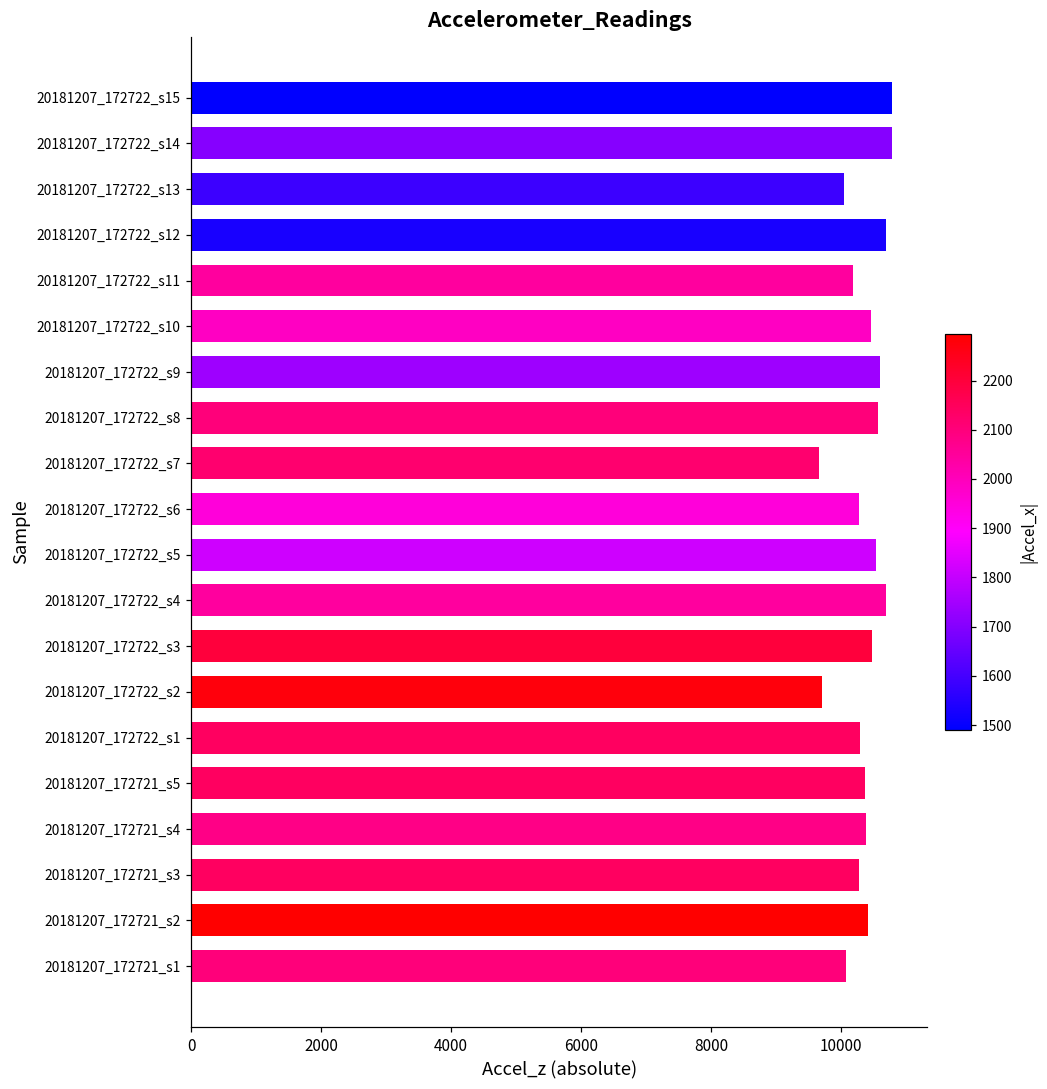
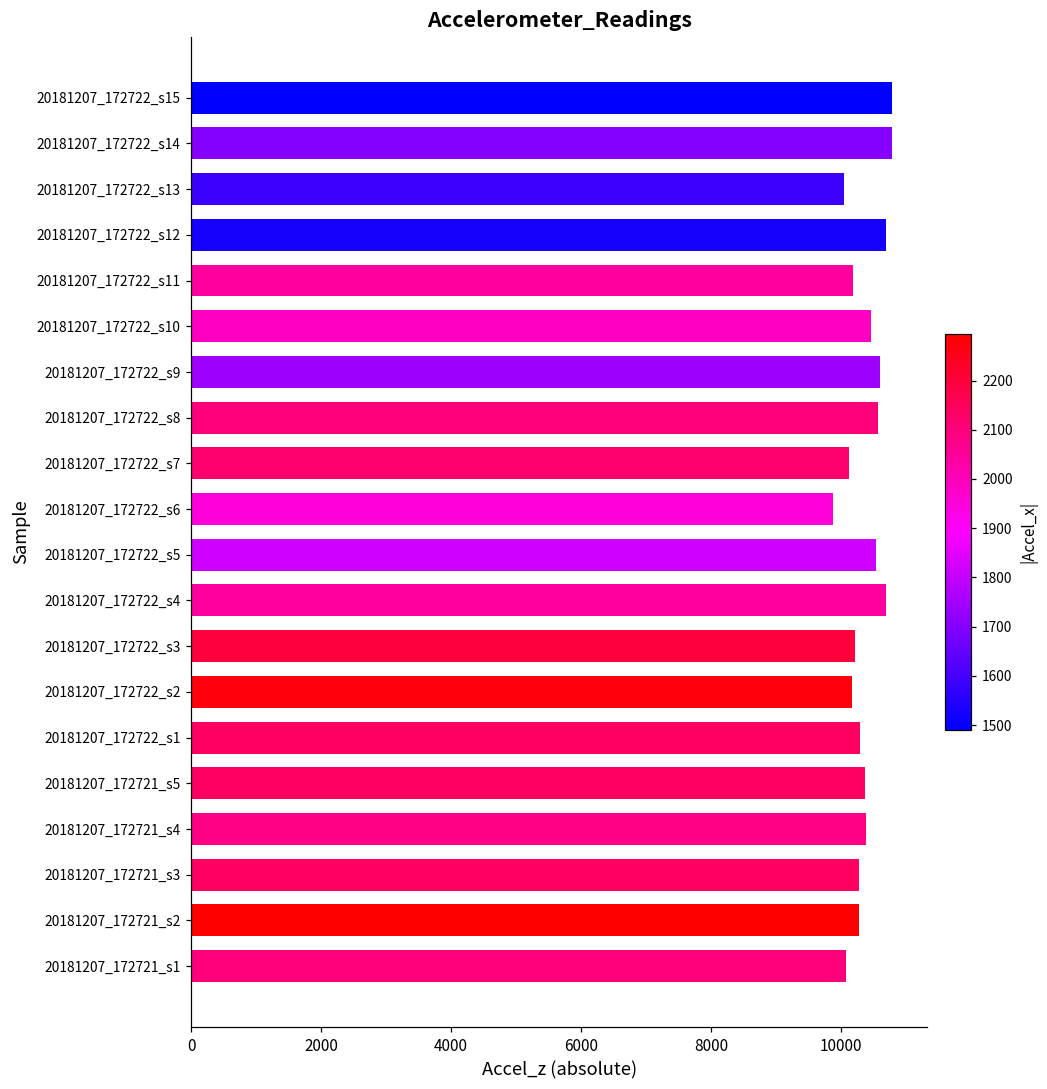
20181207_172722_s7: 9700 -> 10100
20181207_172722_s6: 10300 -> 9900
20181207_172722_s3: 10500 -> 10200
20181207_172722_s2: 9700 -> 10200
20181207_172721_s2: 10400 -> 10300
